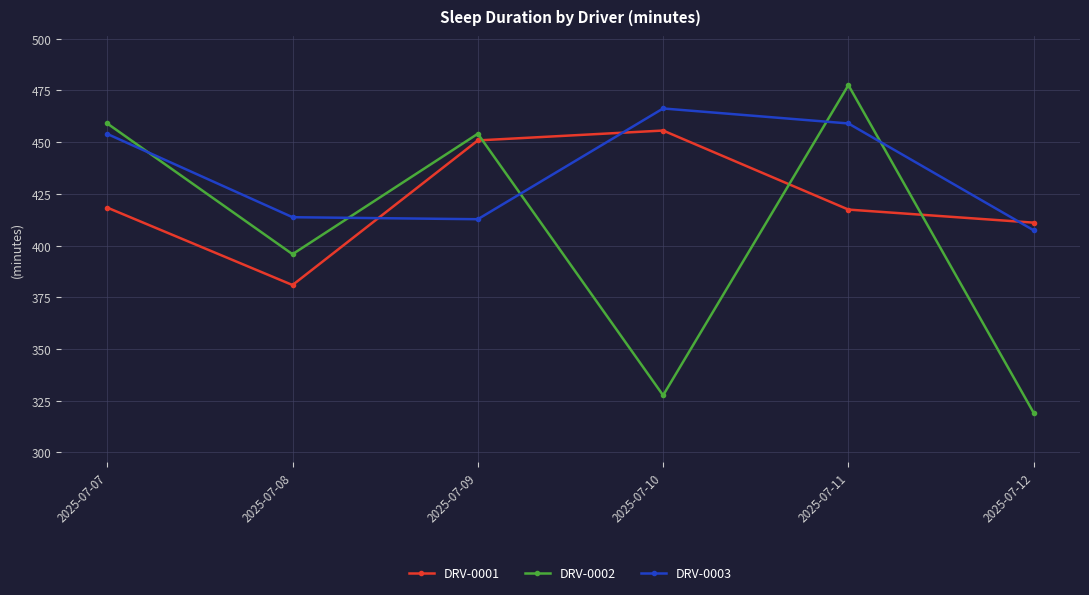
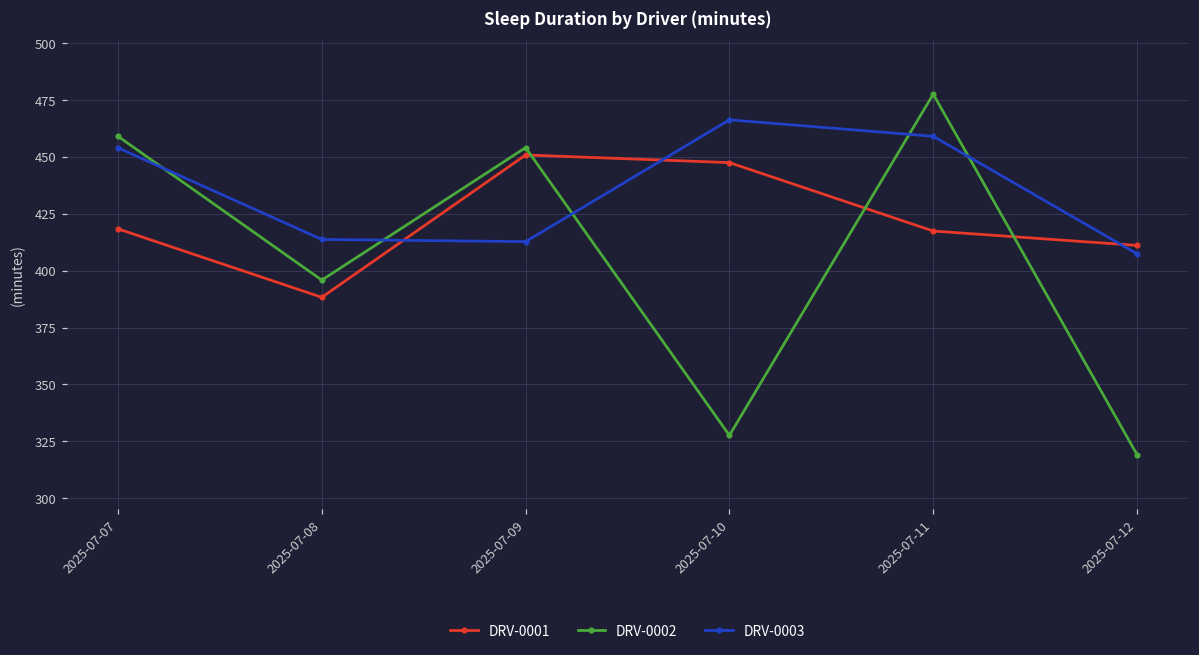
DRV-0001, 2025-07-08: 381 -> 388
DRV-0001, 2025-07-10: 456 -> 447
